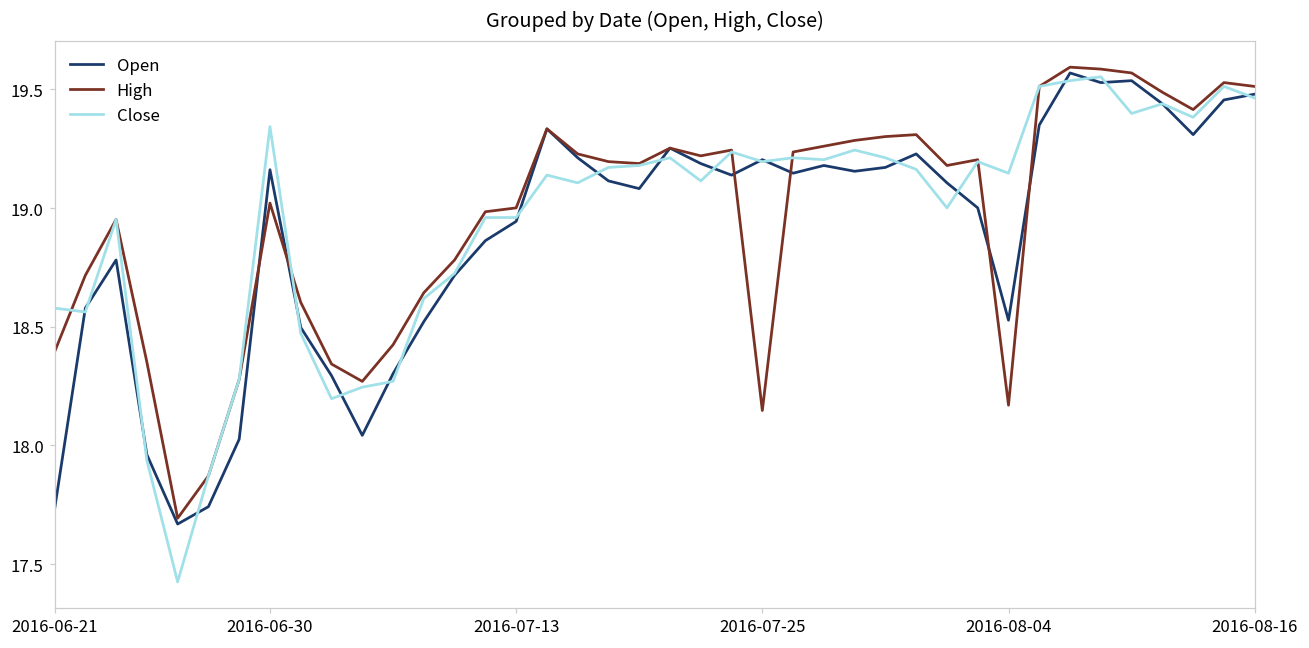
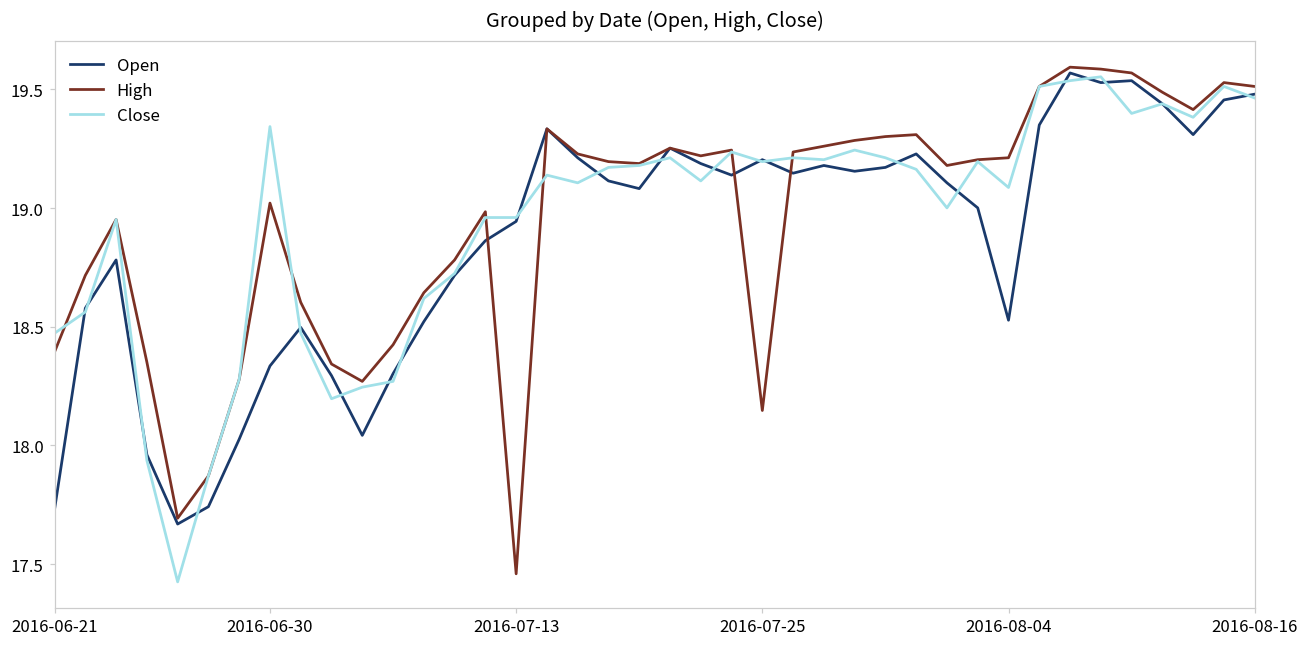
Close, 2016-06-21: 18.58 -> 18.47
Open, 2016-06-30: 19.16 -> 18.33
High, 2016-07-13: 19.00 -> 17.46
High, 2016-08-04: 18.17 -> 19.21
Close, 2016-08-04: 19.15 -> 19.09
